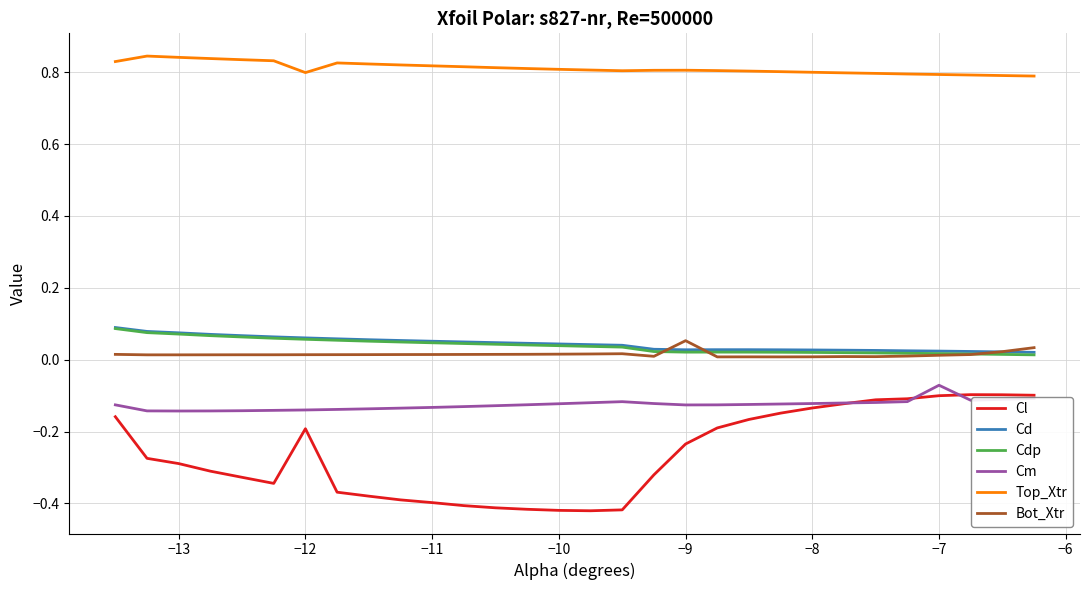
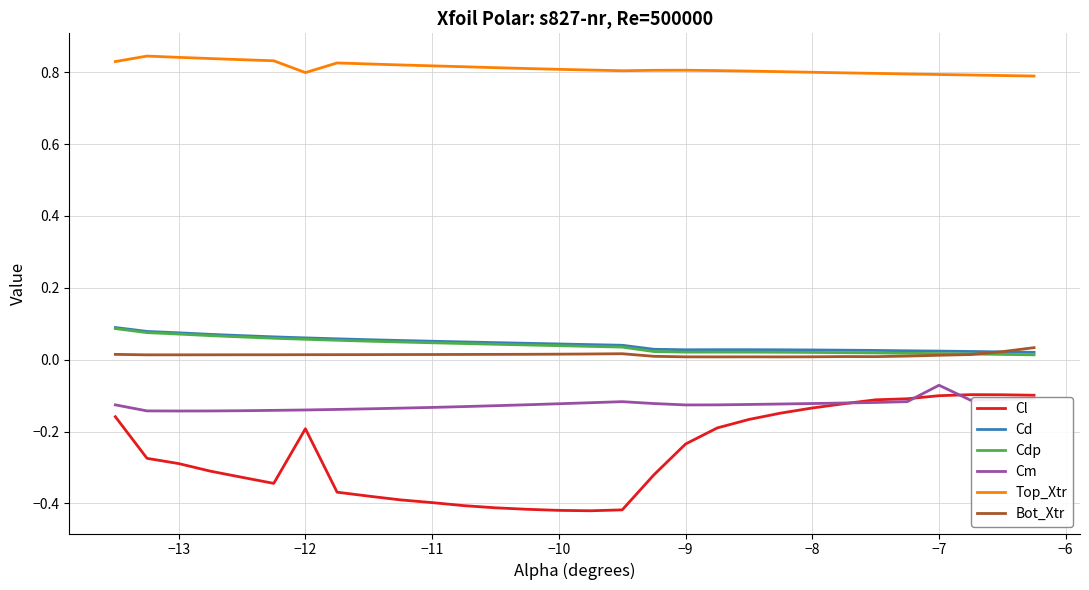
Bot_Xtr, −9: 0.05 -> 0.01
